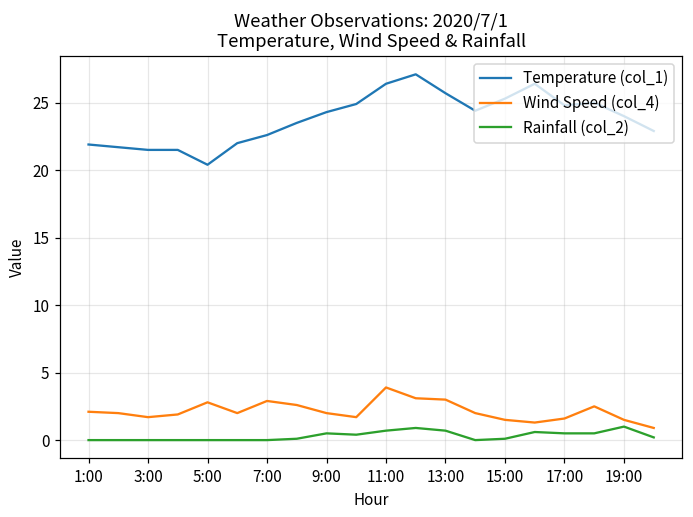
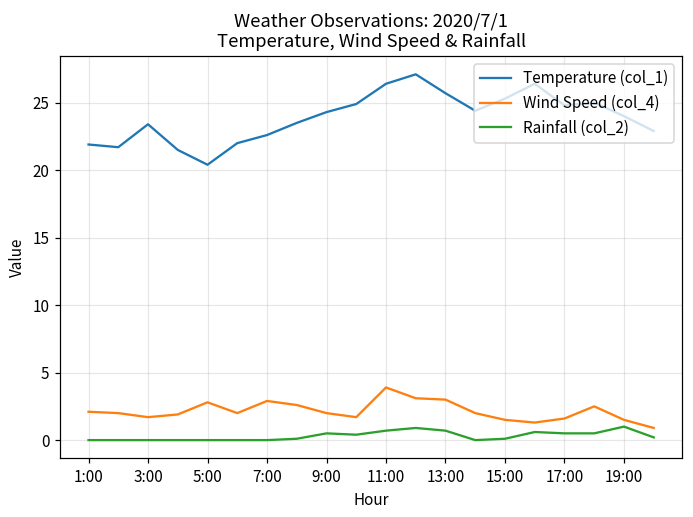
Temperature (col_1), 3:00: 21.5 -> 23.4
